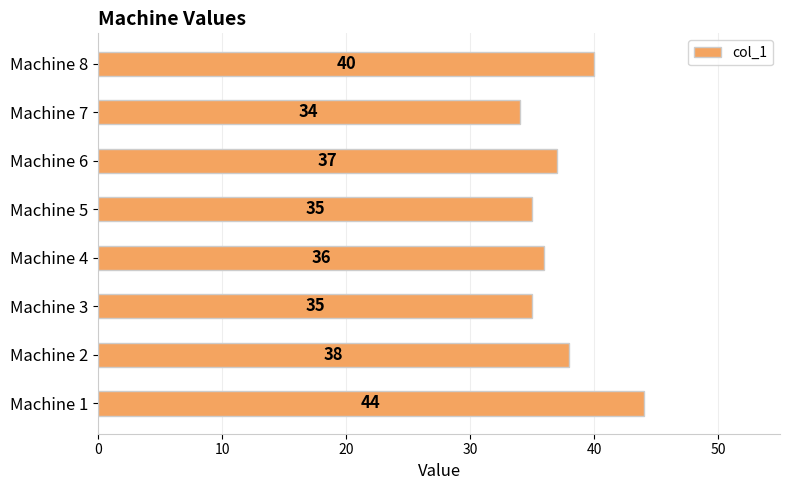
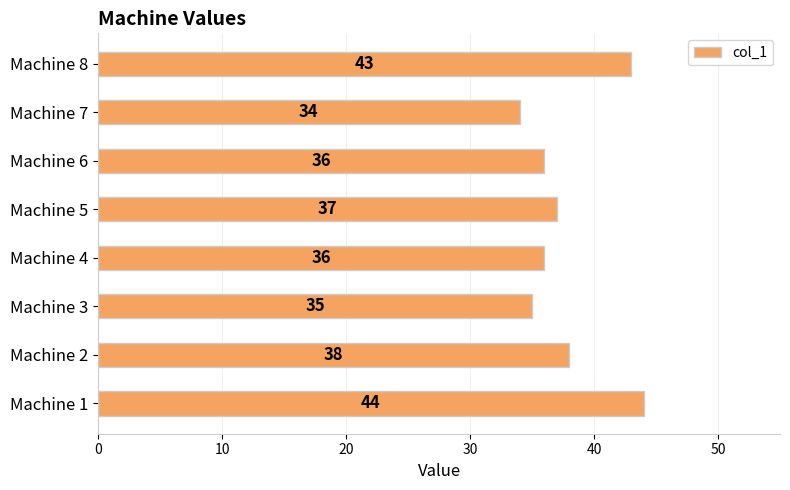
Machine 8: 40 -> 43
Machine 6: 37 -> 36
Machine 5: 35 -> 37
